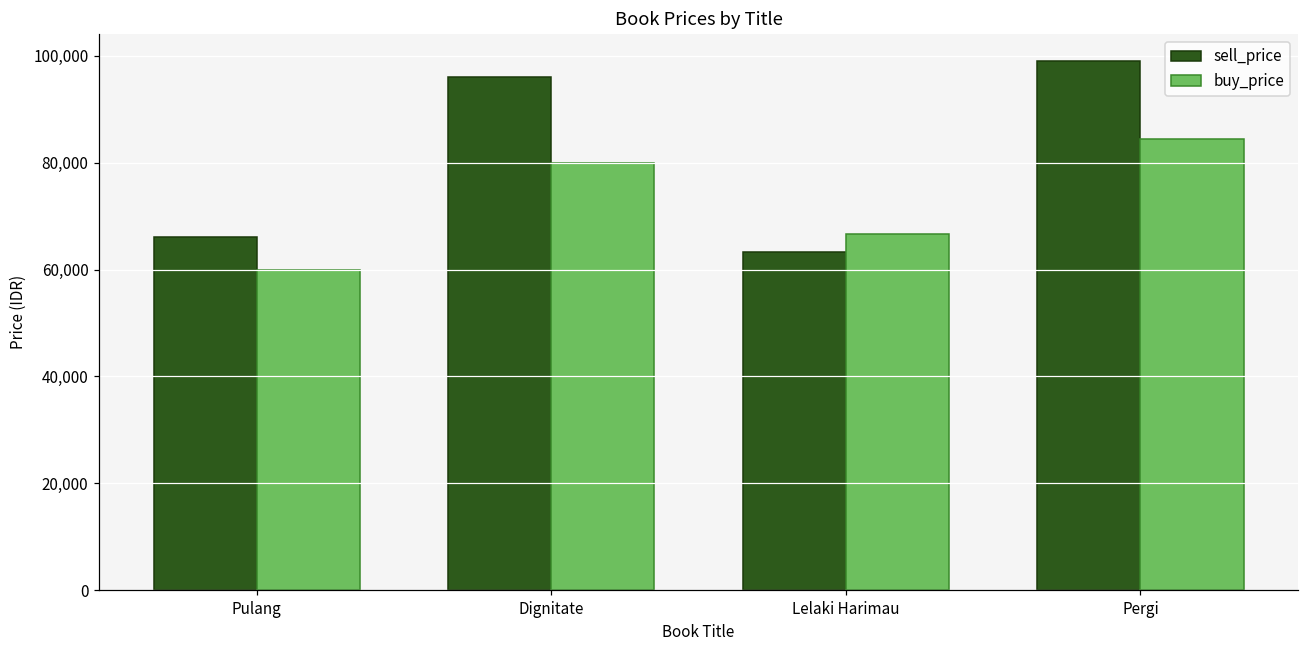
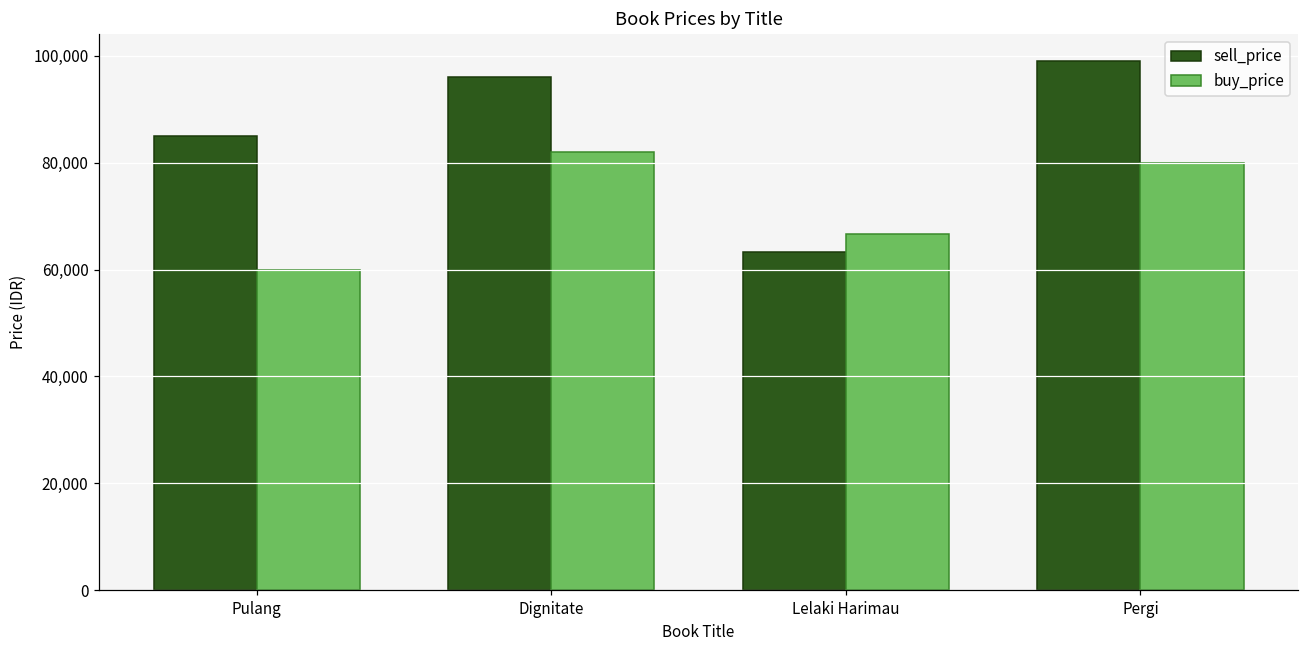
sell_price, Pulang: 66,000 -> 85,000
buy_price, Dignitate: 80,000 -> 82,000
buy_price, Pergi: 84,000 -> 80,000
